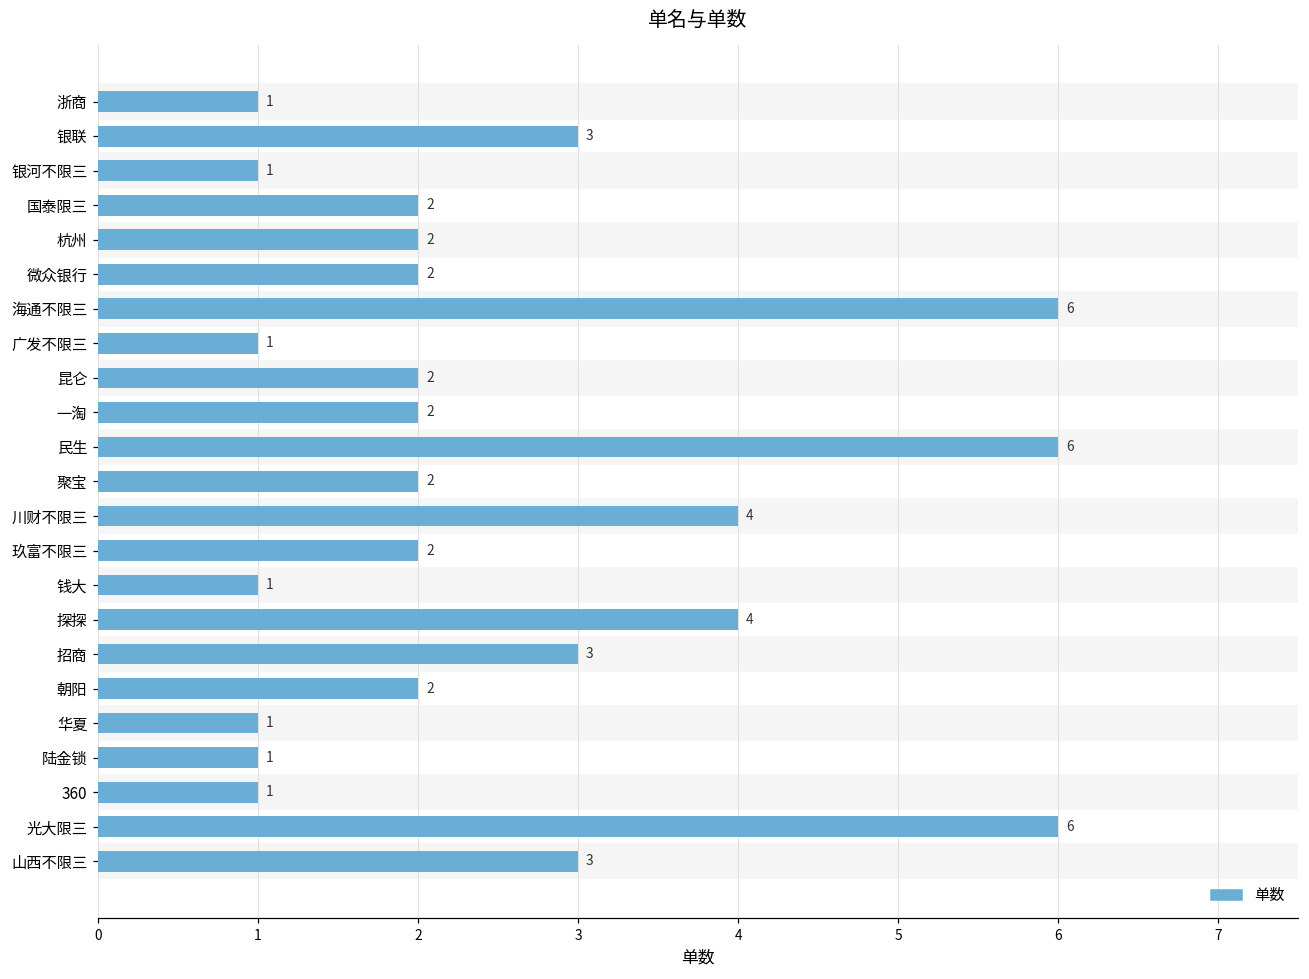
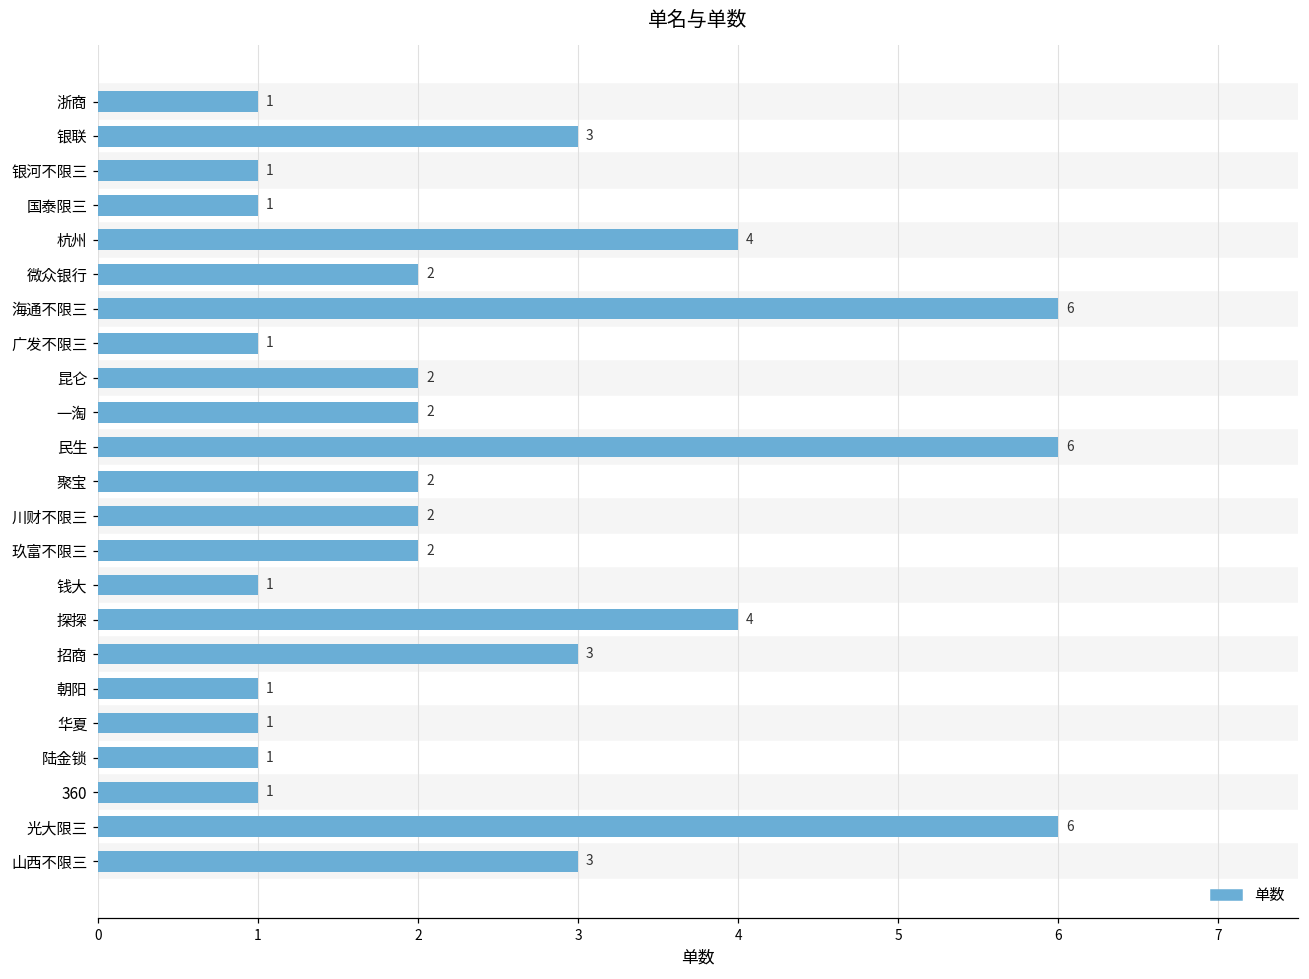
国泰限三: 2 -> 1
杭州: 2 -> 4
川财不限三: 4 -> 2
朝阳: 2 -> 1
